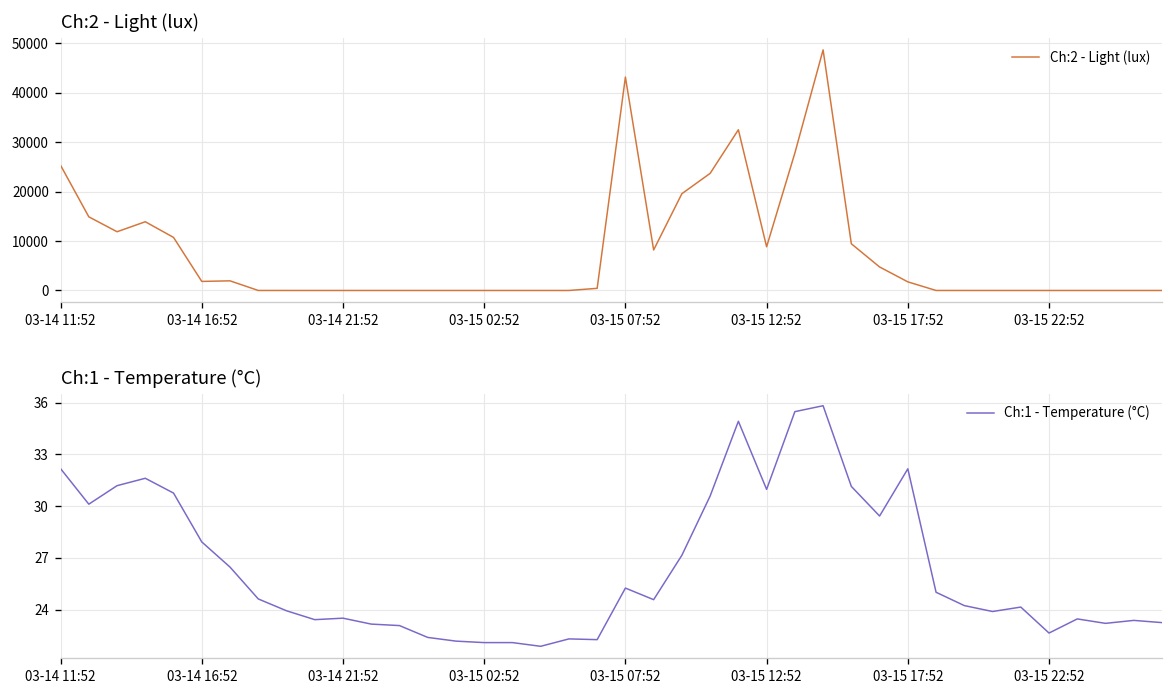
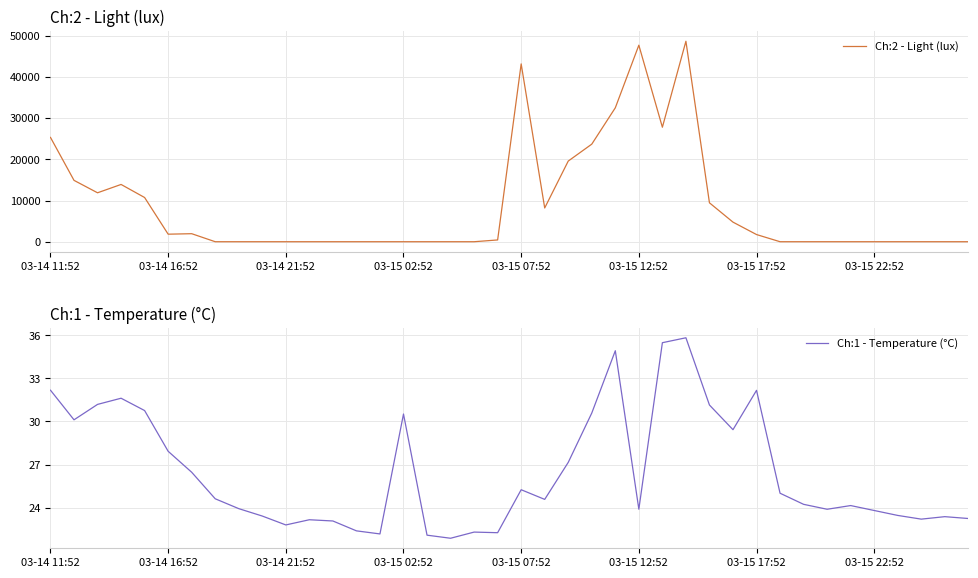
Ch:2 - Light (lux), 03-15 12:52: 9000 -> 48000
Ch:1 - Temperature (°C), 03-14 21:52: 23.5 -> 22.8
Ch:1 - Temperature (°C), 03-15 02:52: 22.1 -> 30.5
Ch:1 - Temperature (°C), 03-15 12:52: 31.0 -> 23.9
Ch:1 - Temperature (°C), 03-15 22:52: 22.6 -> 23.8
